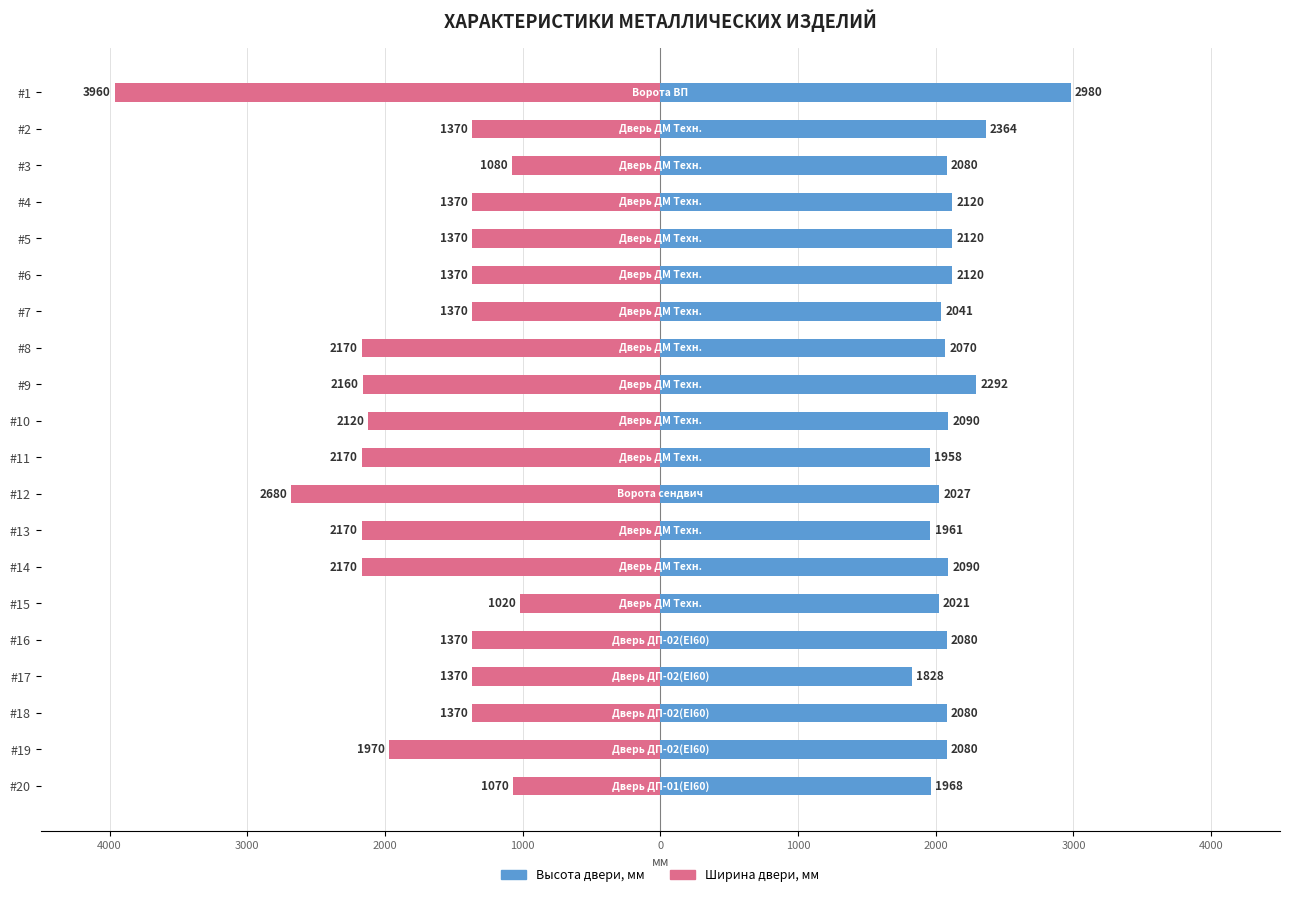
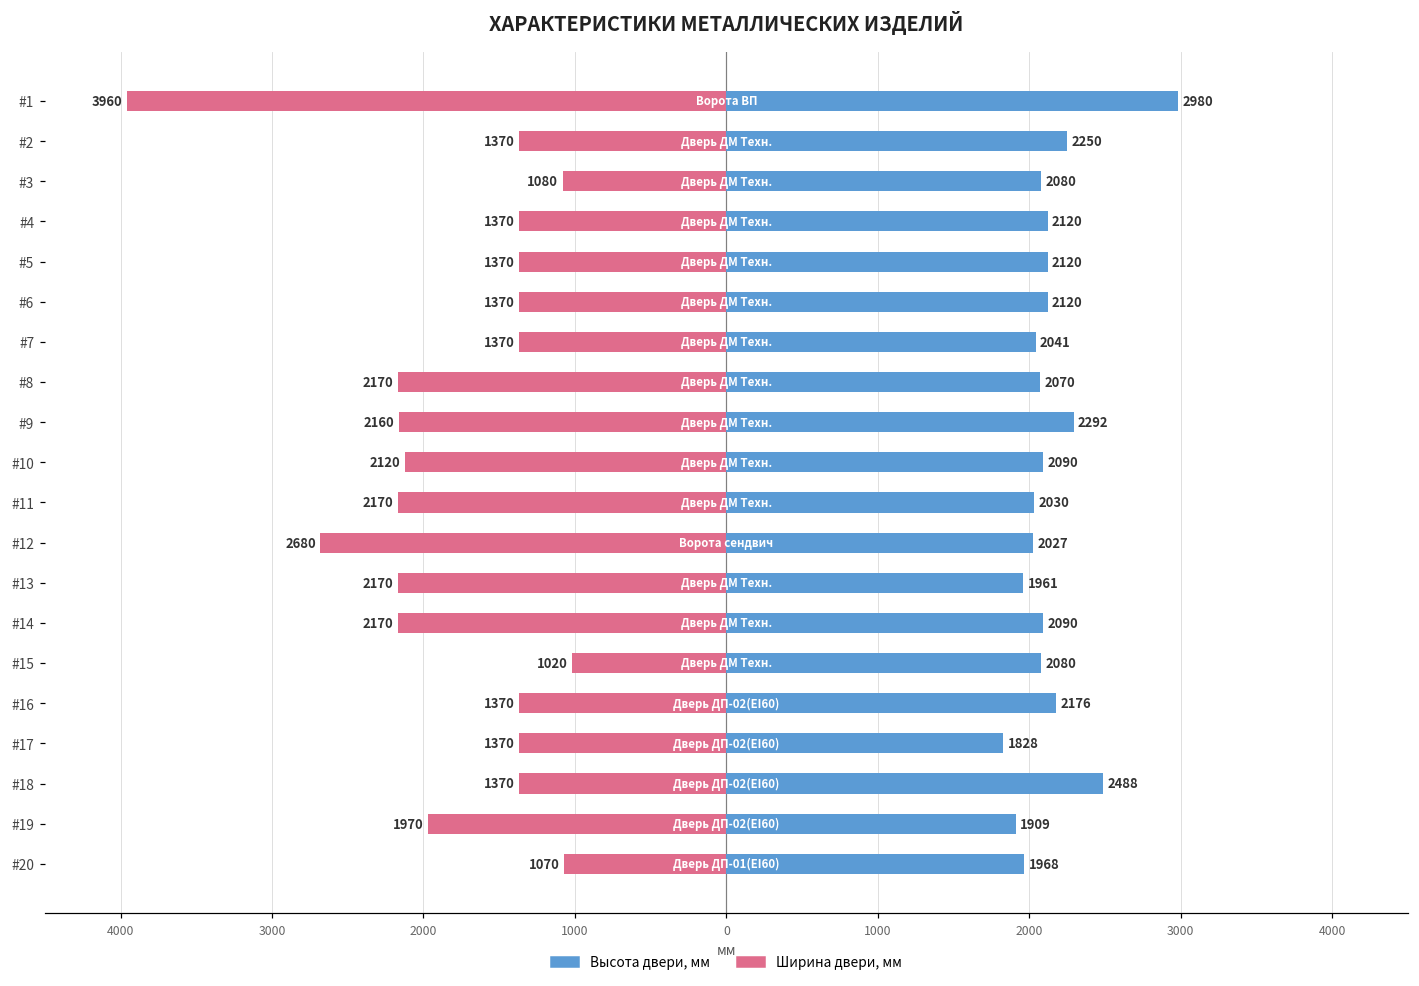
Высота двери, мм, #2: 2364 -> 2250
Высота двери, мм, #11: 1958 -> 2030
Высота двери, мм, #15: 2021 -> 2080
Высота двери, мм, #16: 2080 -> 2176
Высота двери, мм, #18: 2080 -> 2488
Высота двери, мм, #19: 2080 -> 1909
